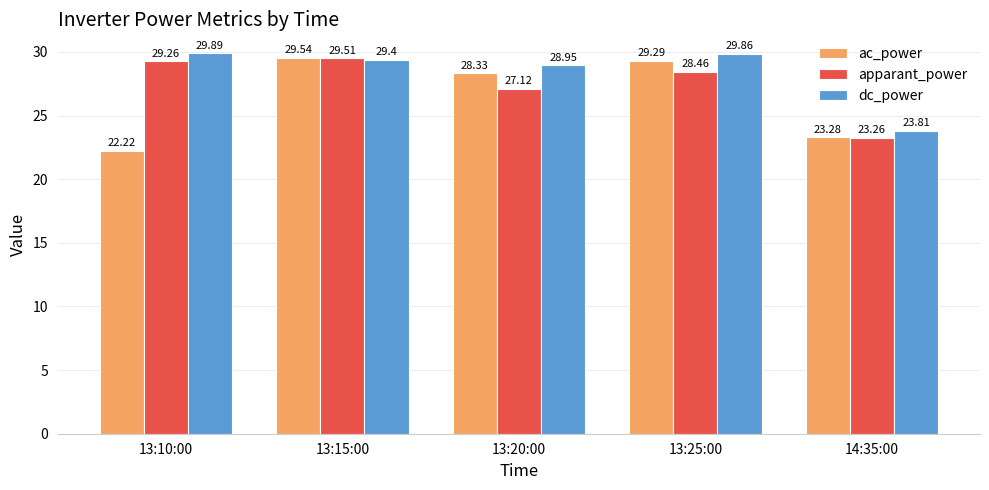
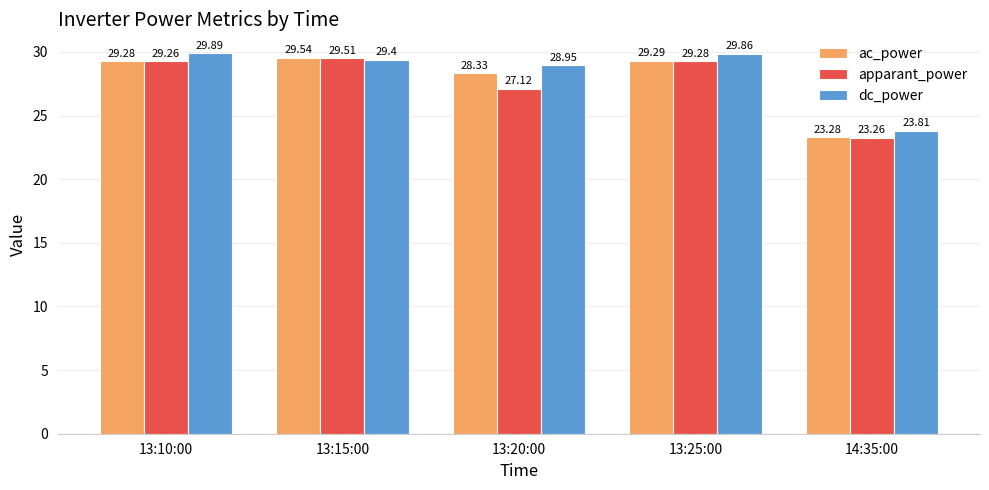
ac_power, 13:10:00: 22.22 -> 29.28
apparant_power, 13:25:00: 28.46 -> 29.28
